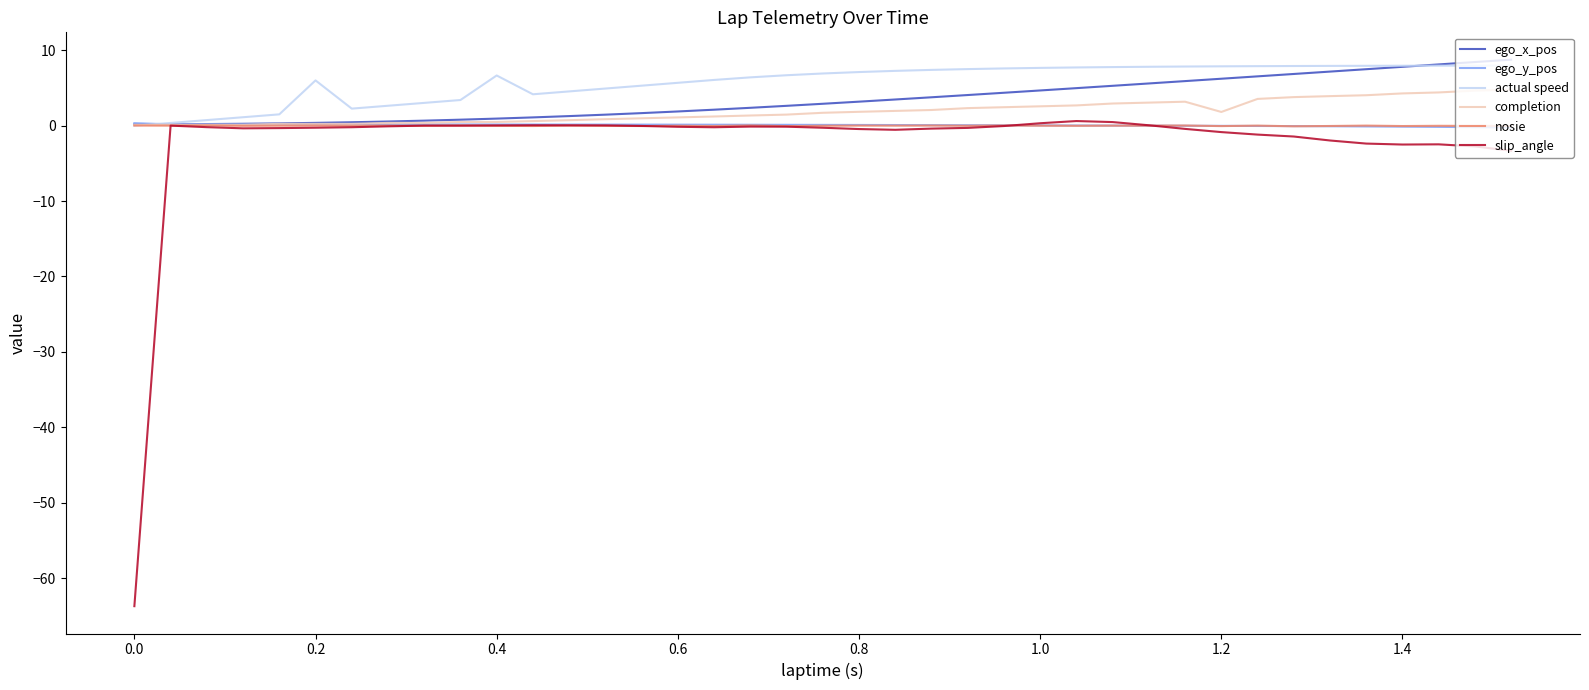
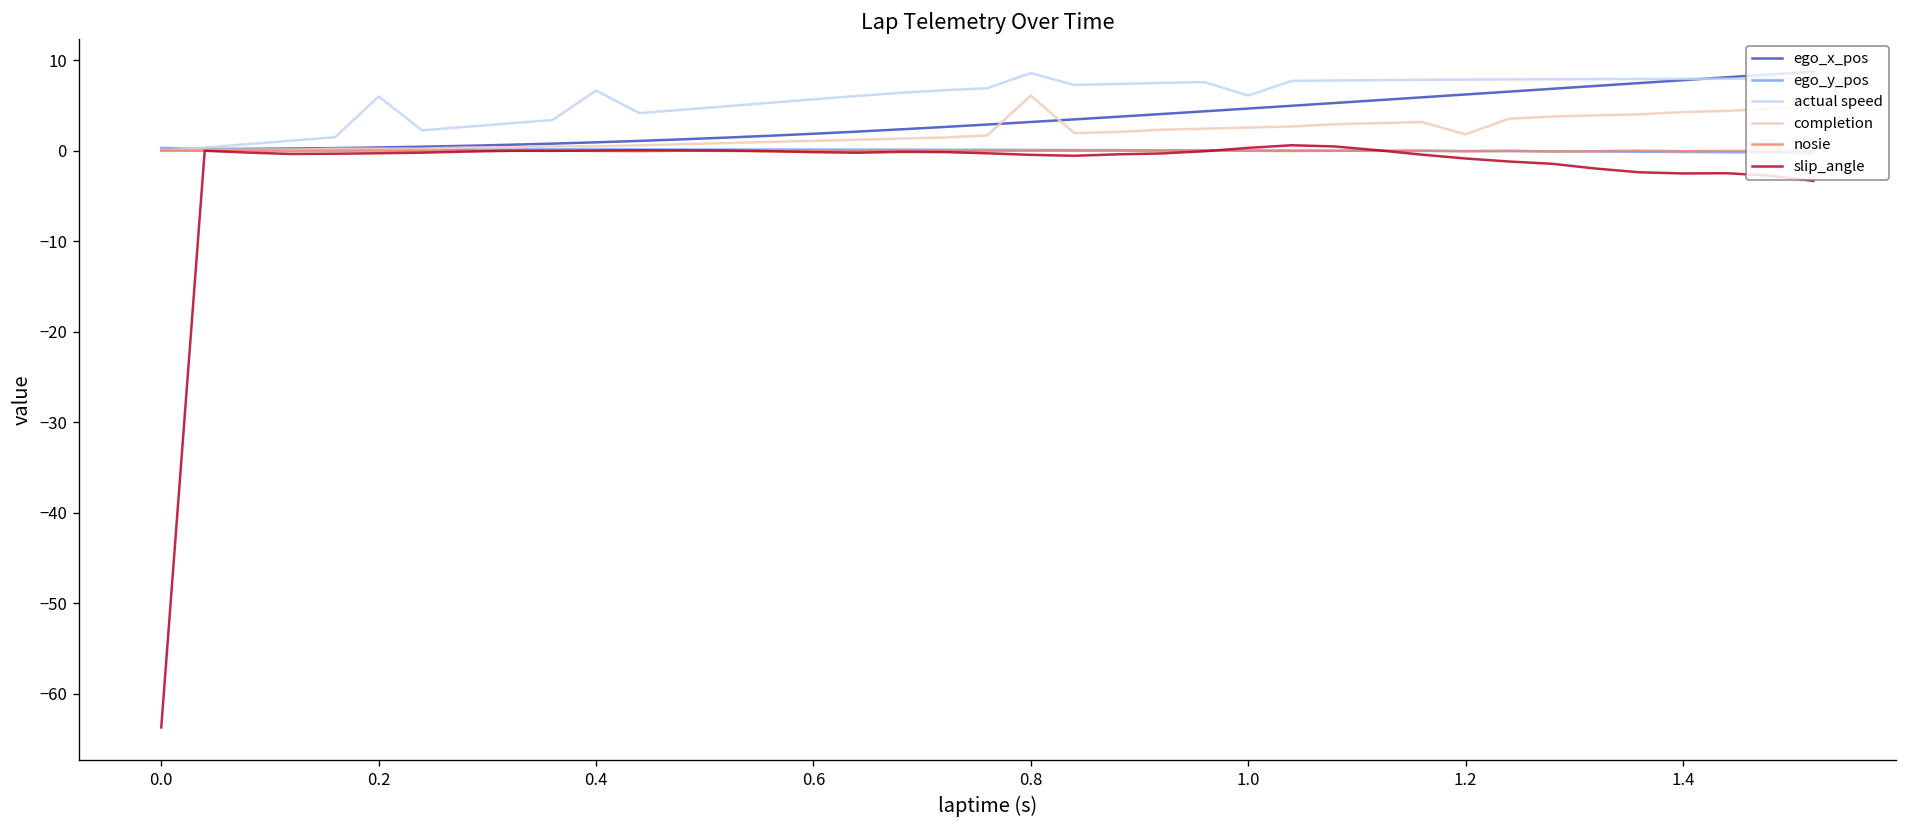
actual speed, 0.8: 7 -> 9
completion, 0.8: 2 -> 6
actual speed, 1.0: 8 -> 6
